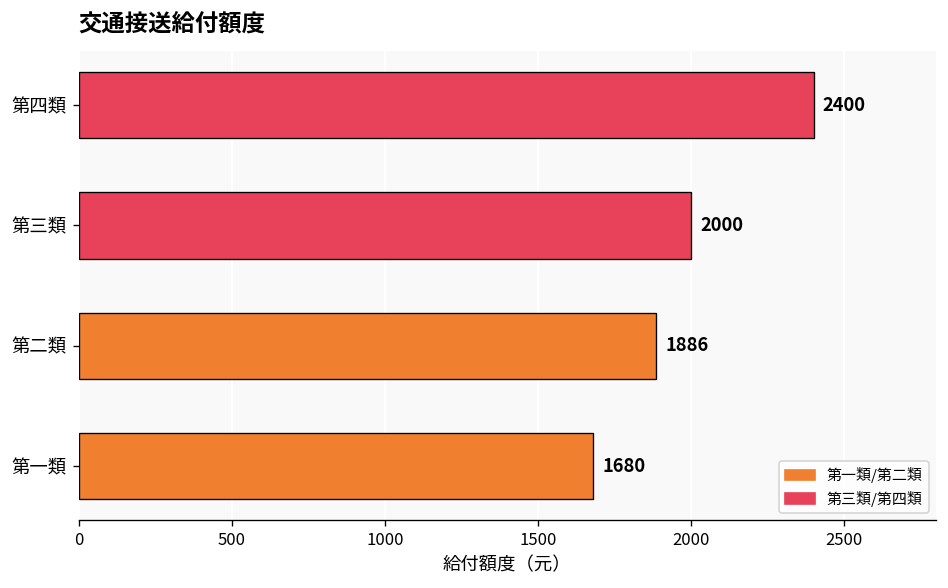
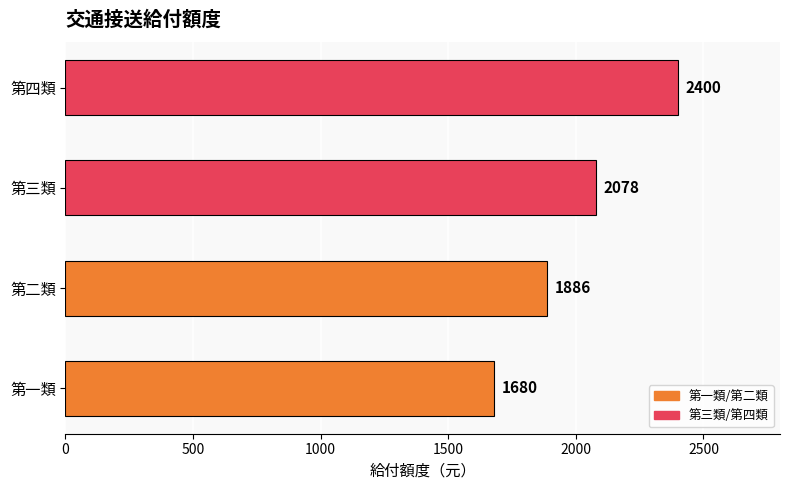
第三類: 2000 -> 2078
